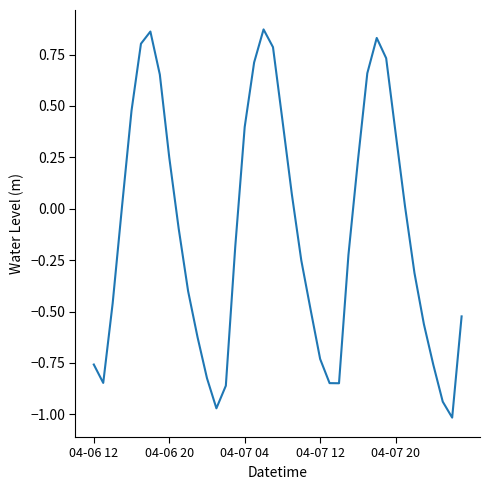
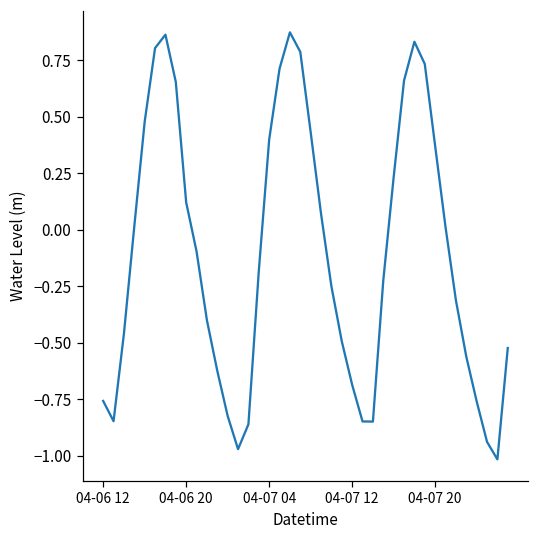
04-06 20: 0.25 -> 0.12
04-07 12: -0.73 -> -0.69
